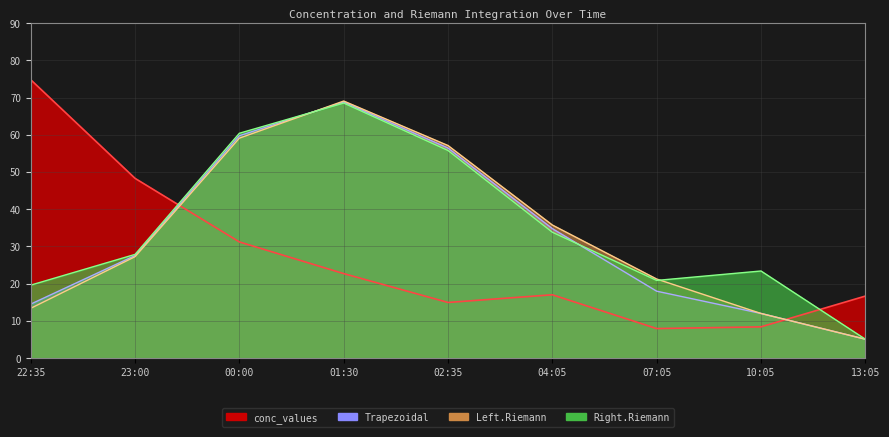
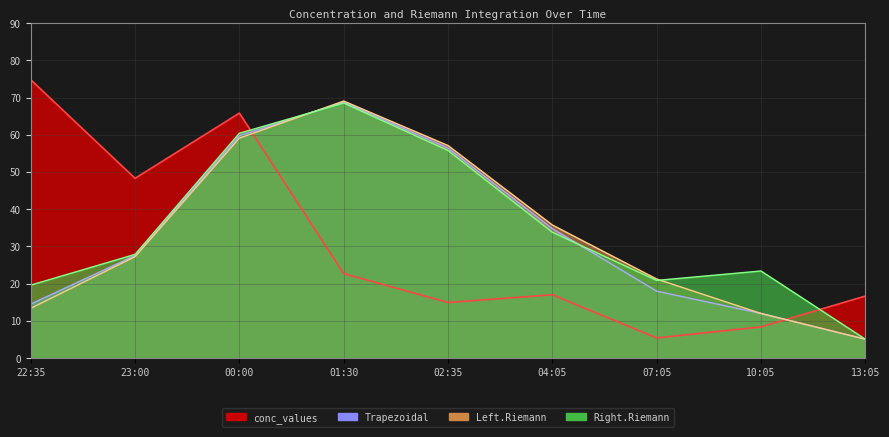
conc_values, 00:00: 31 -> 66
conc_values, 07:05: 8 -> 5
